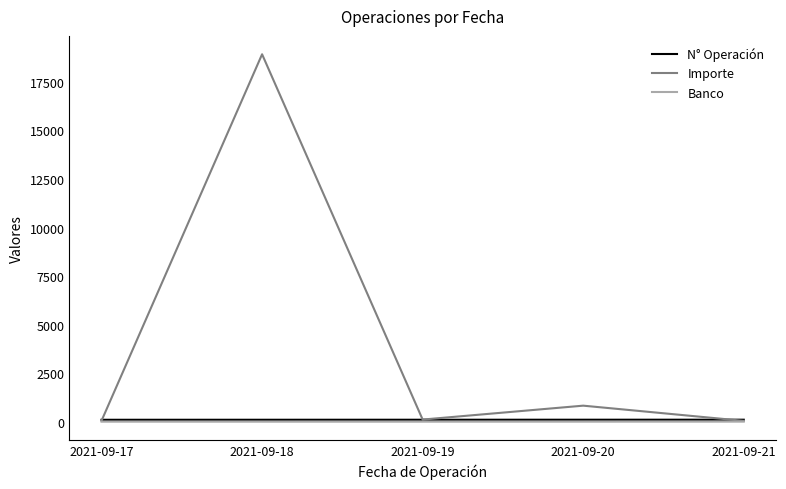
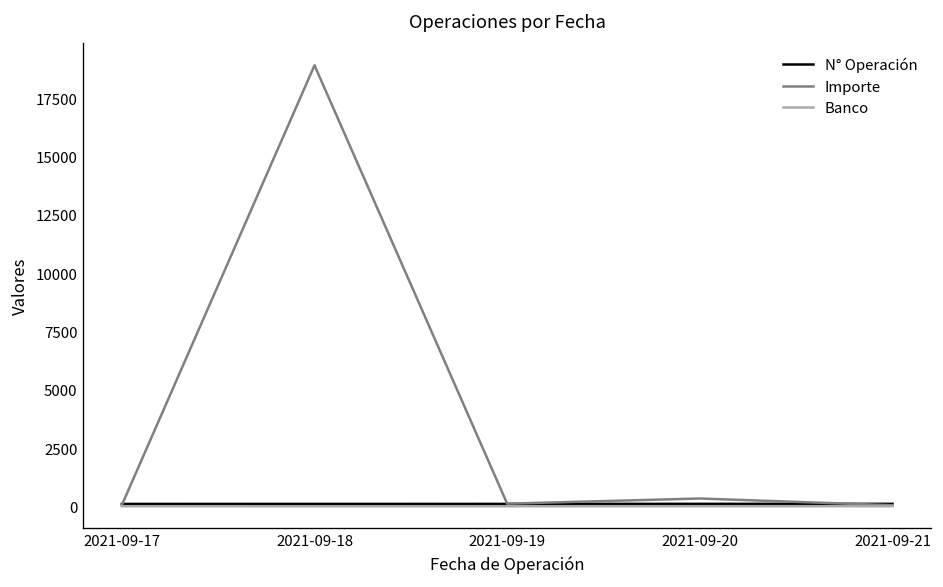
Importe, 2021-09-20: 800 -> 300
